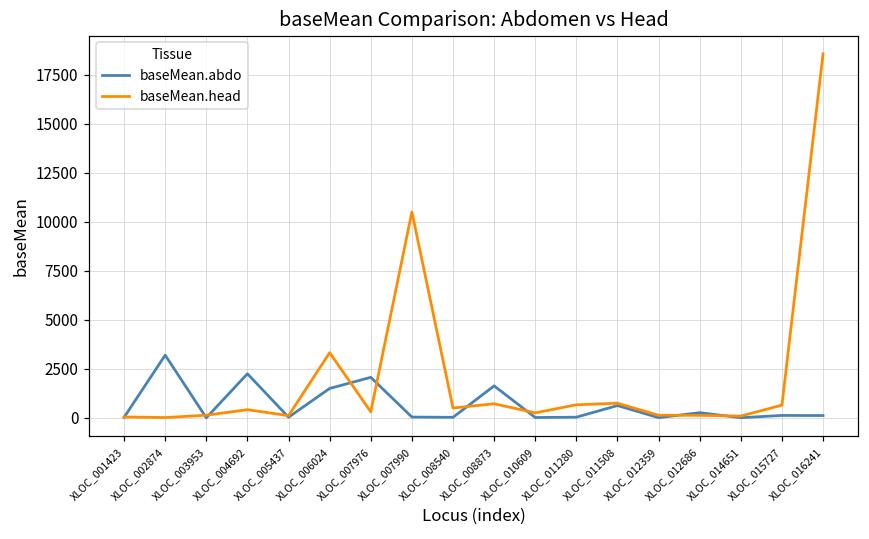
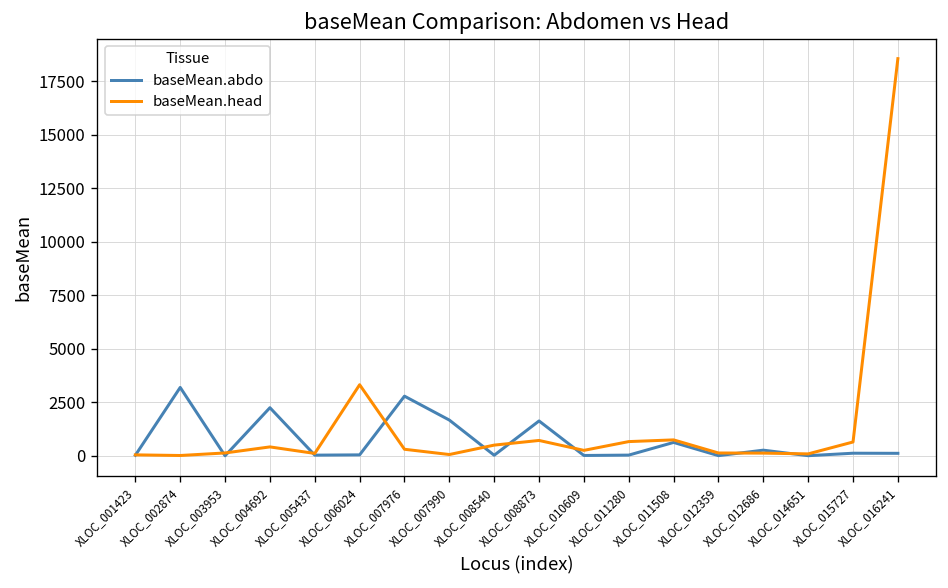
baseMean.abdo, XLOC_006024: 1500 -> 0
baseMean.abdo, XLOC_007976: 2100 -> 2800
baseMean.abdo, XLOC_007990: 0 -> 1700
baseMean.head, XLOC_007990: 10500 -> 100
